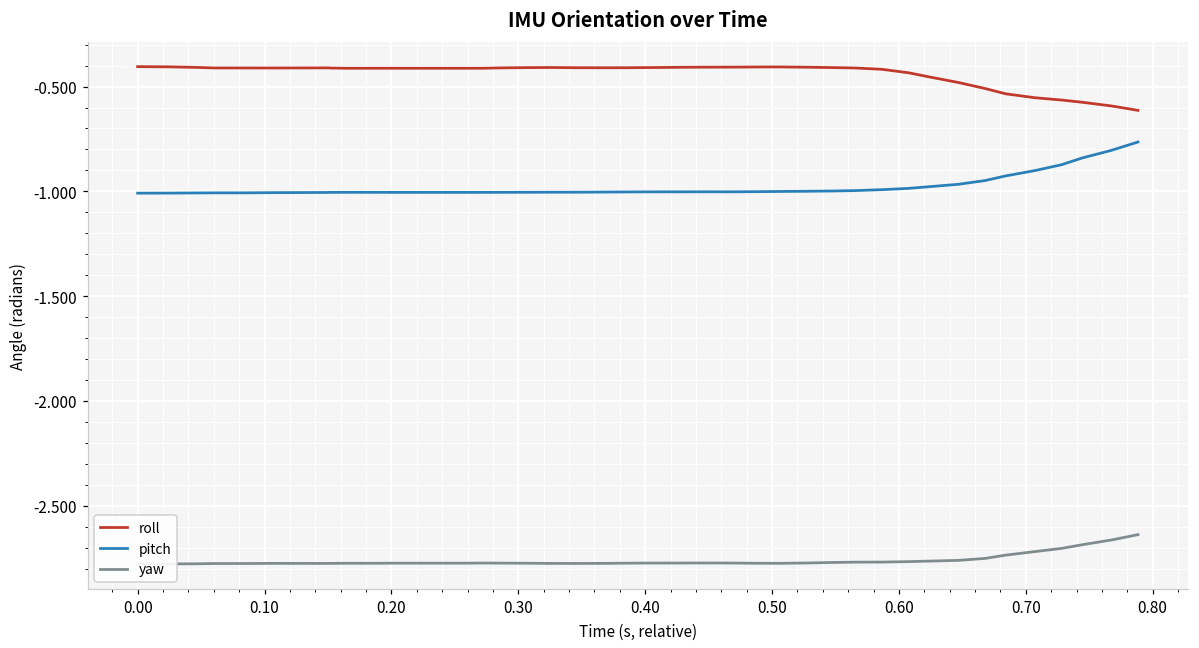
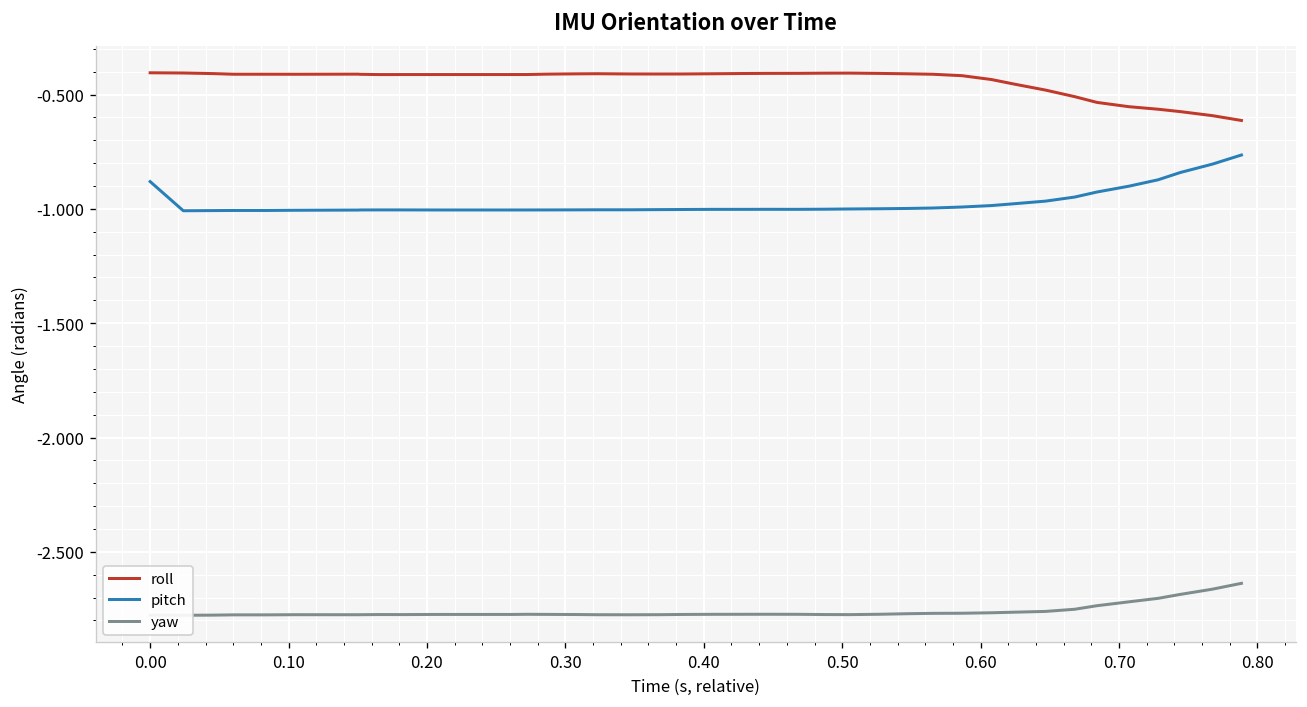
pitch, 0.00: -1.01 -> -0.88
